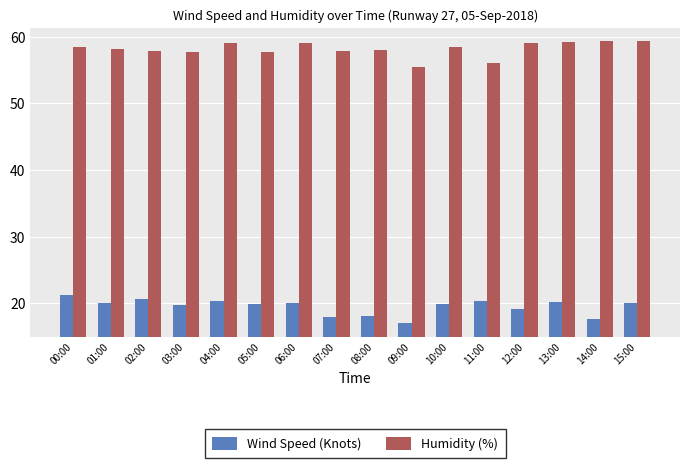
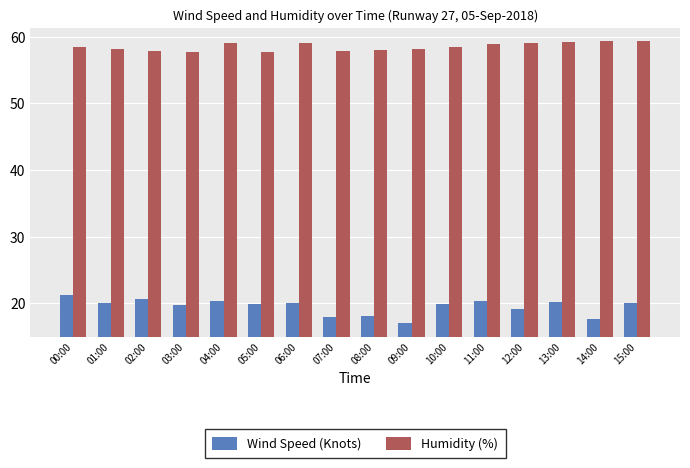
Humidity (%), 09:00: 56 -> 58
Humidity (%), 11:00: 56 -> 59
